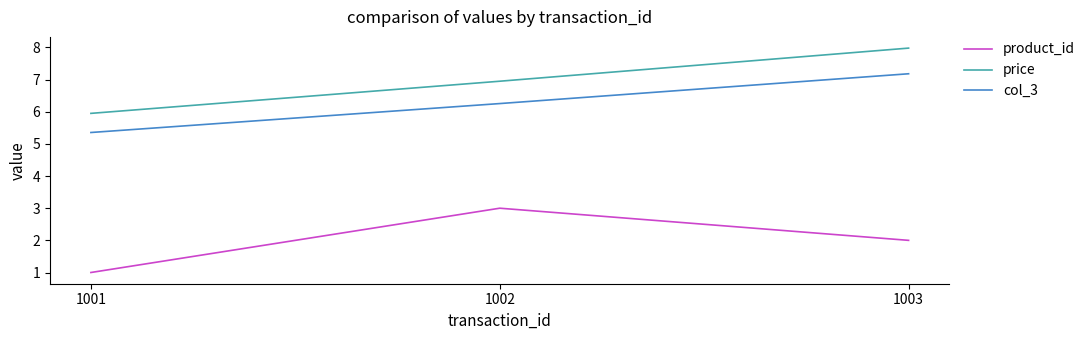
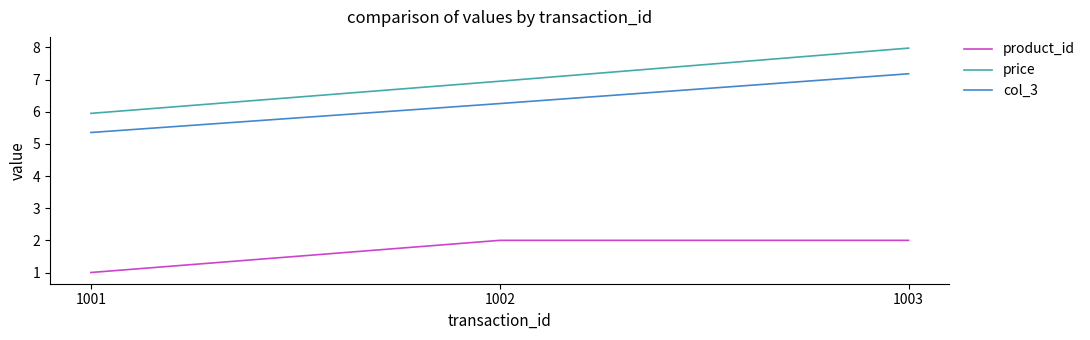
product_id, 1002: 3 -> 2
